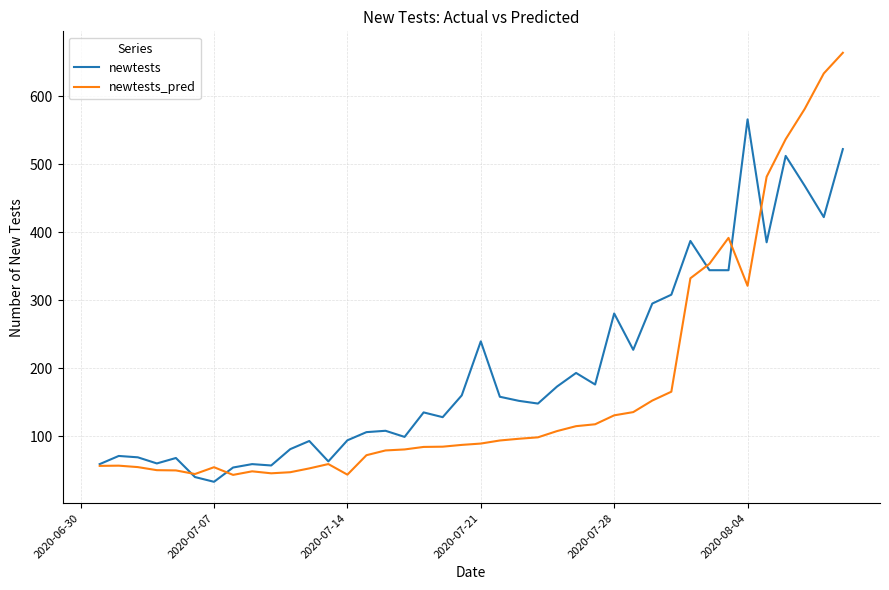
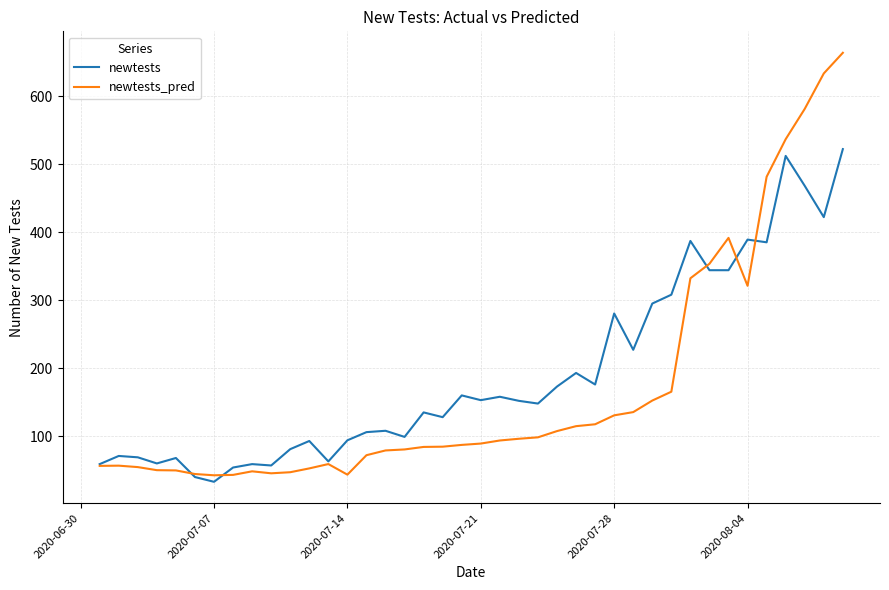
newtests_pred, 2020-07-07: 50 -> 40
newtests, 2020-07-21: 240 -> 150
newtests, 2020-08-04: 570 -> 390
